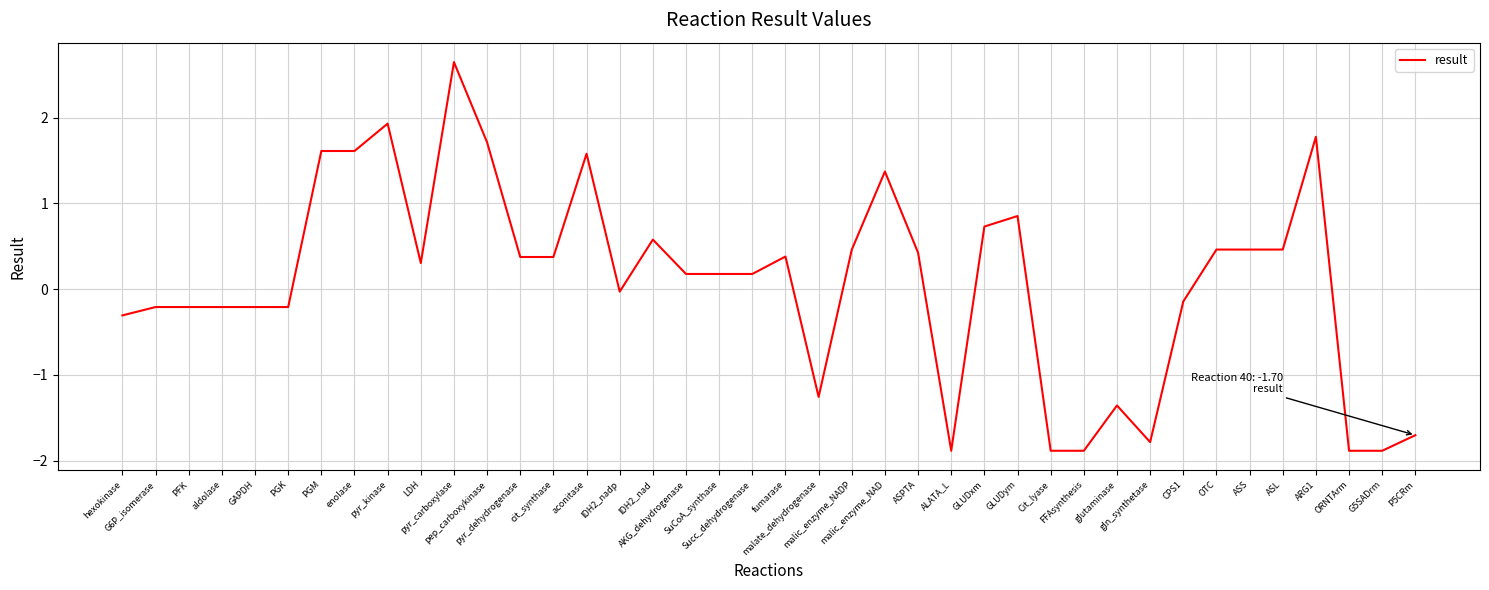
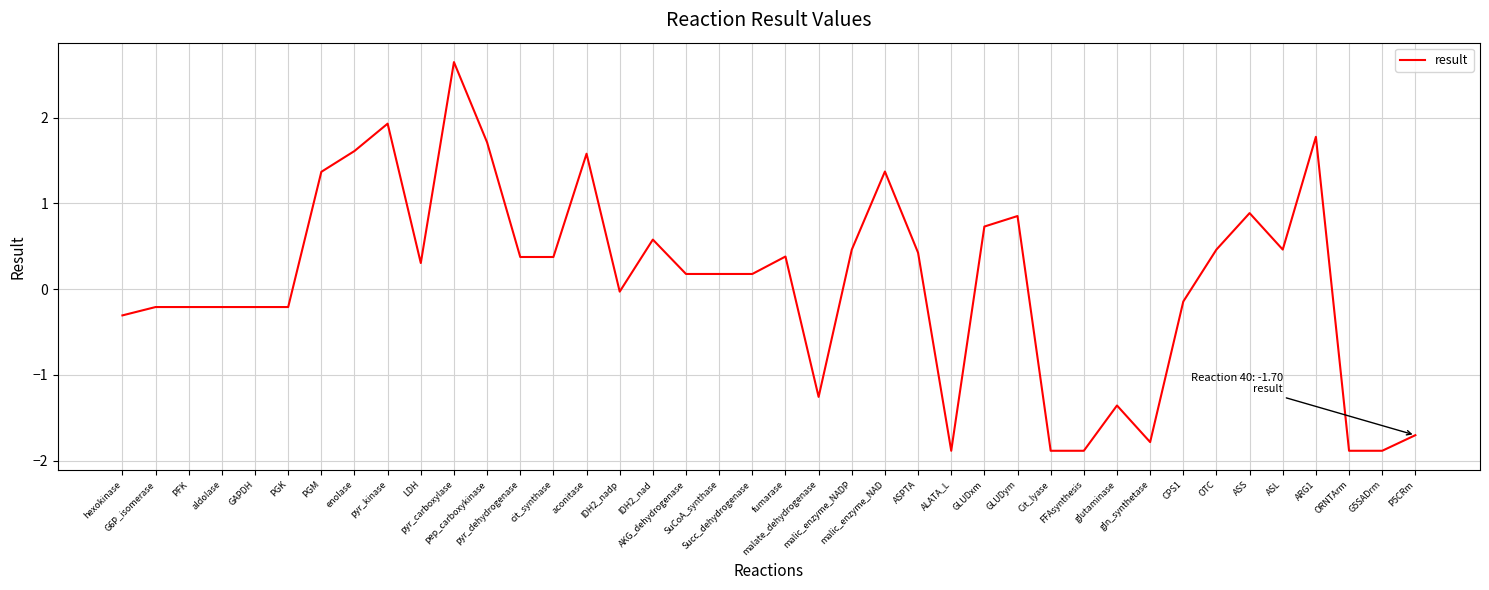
PGM: 1.6 -> 1.4
ASS: 0.5 -> 0.9
